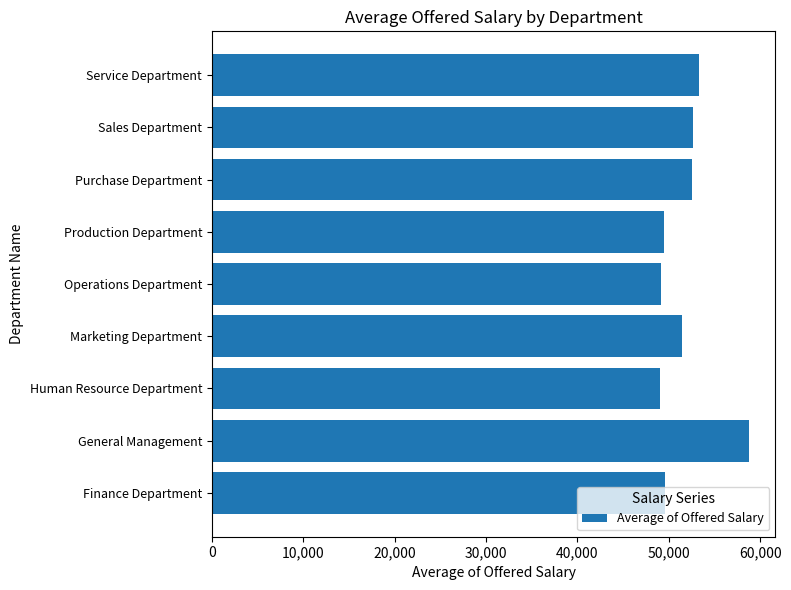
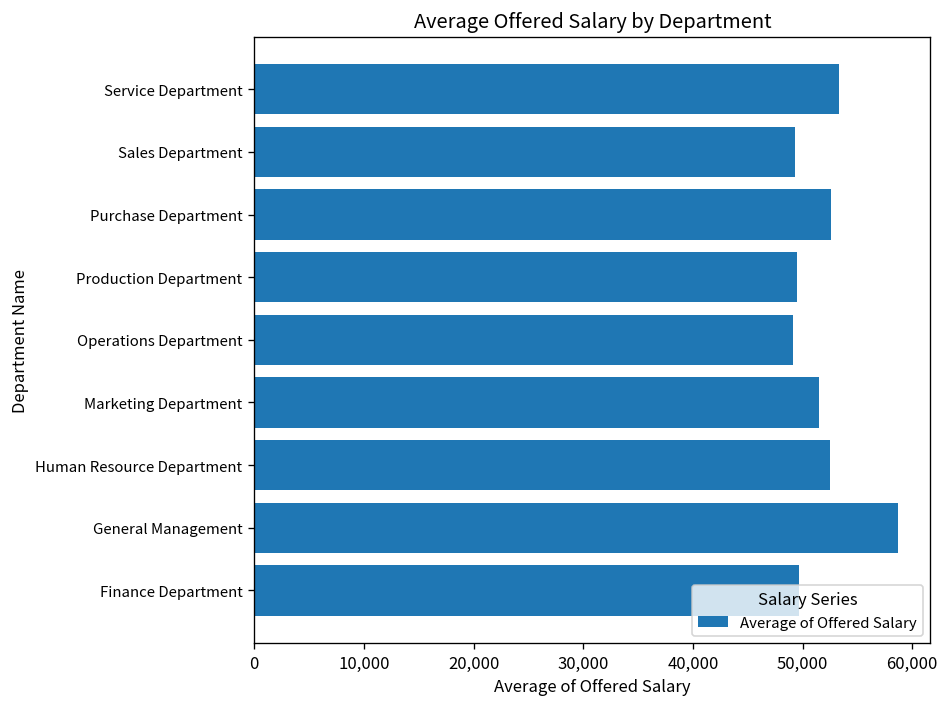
Sales Department: 53,000 -> 49,000
Human Resource Department: 49,000 -> 52,000
